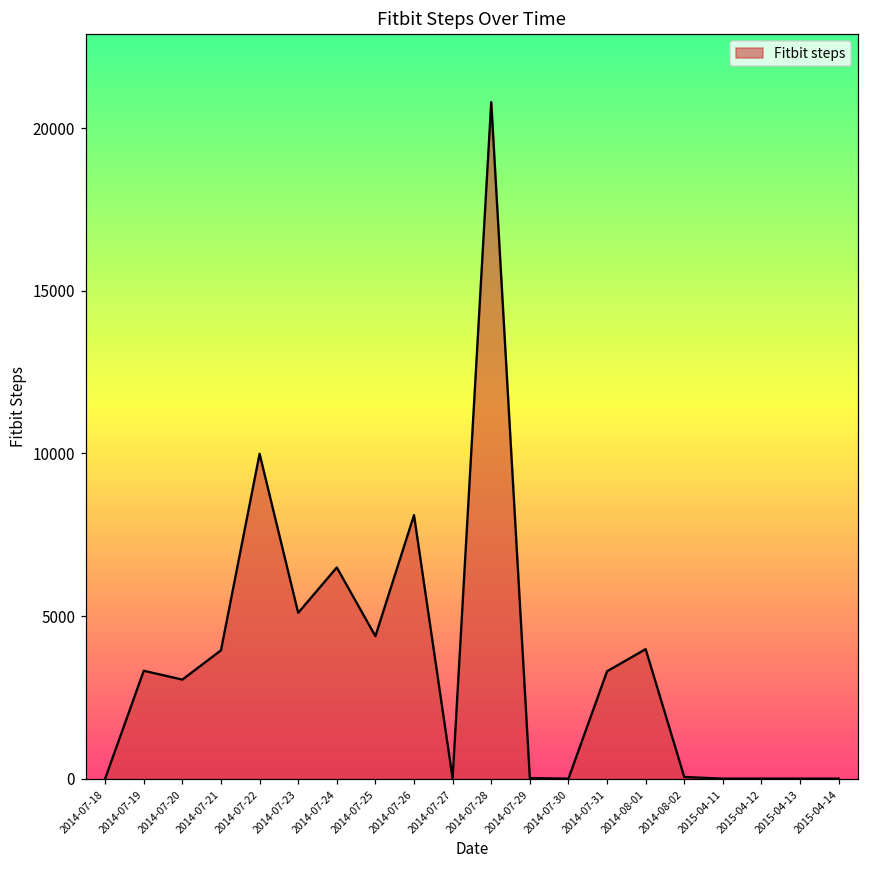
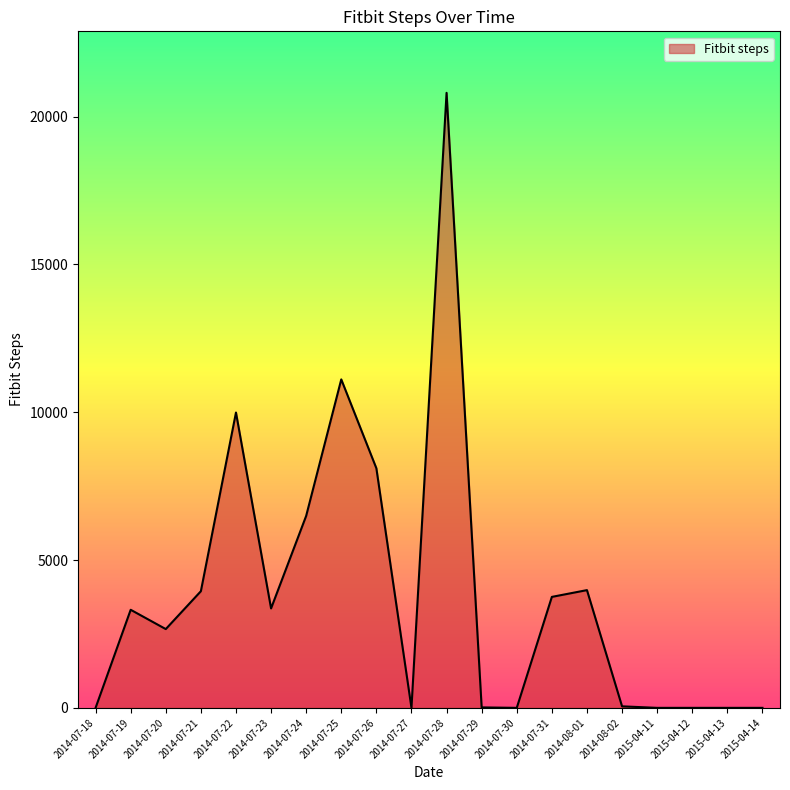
2014-07-20: 3000 -> 2700
2014-07-23: 5100 -> 3400
2014-07-25: 4400 -> 11100
2014-07-31: 3300 -> 3800
